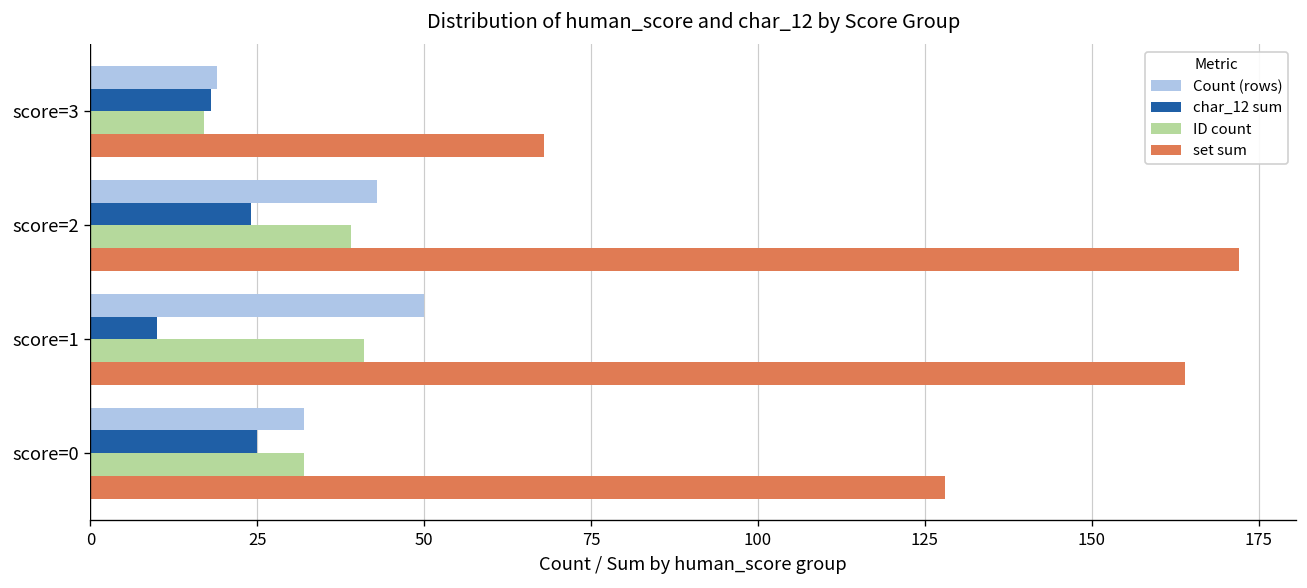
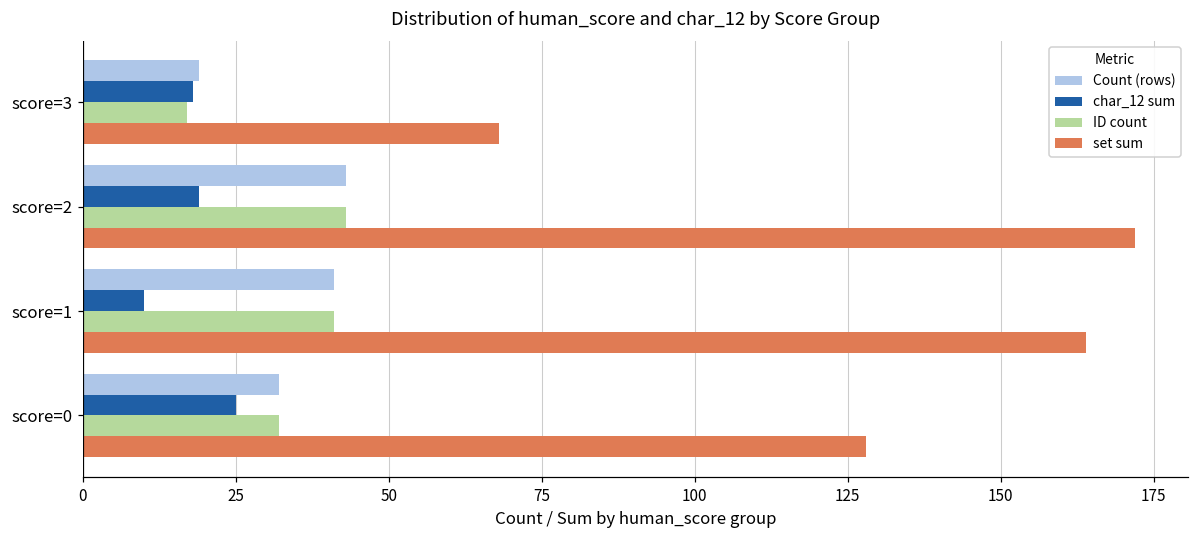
char_12 sum, score=2: 24 -> 19
ID count, score=2: 39 -> 43
Count (rows), score=1: 50 -> 41
